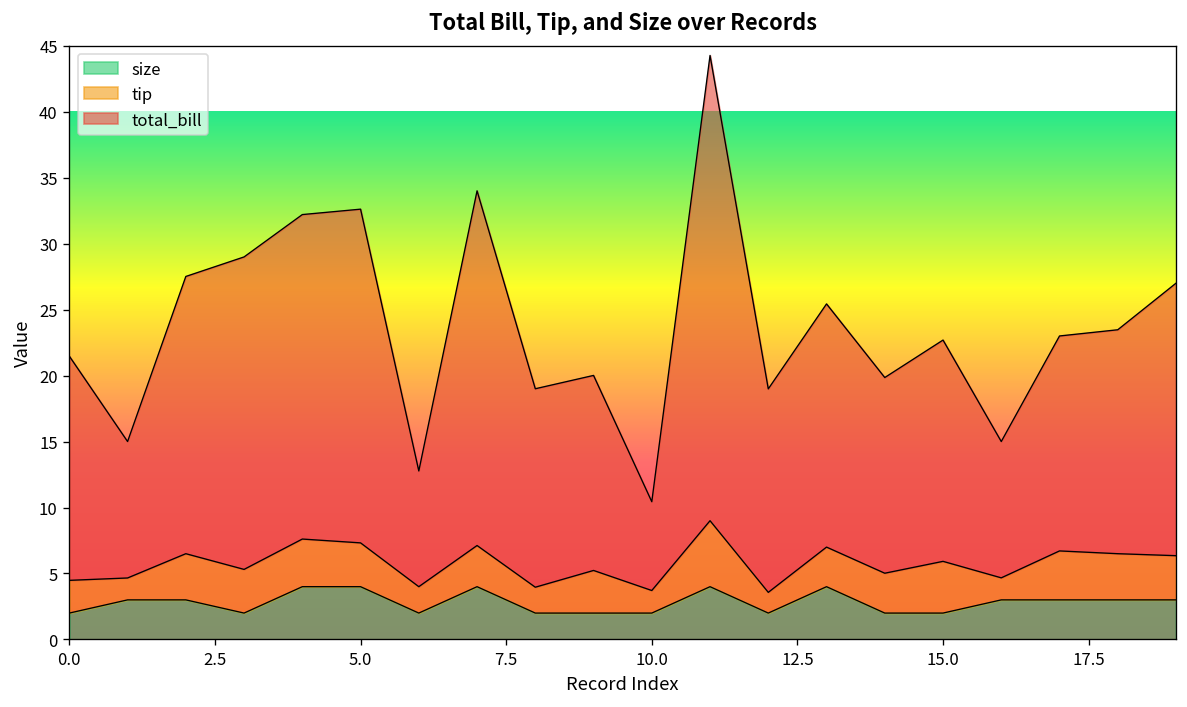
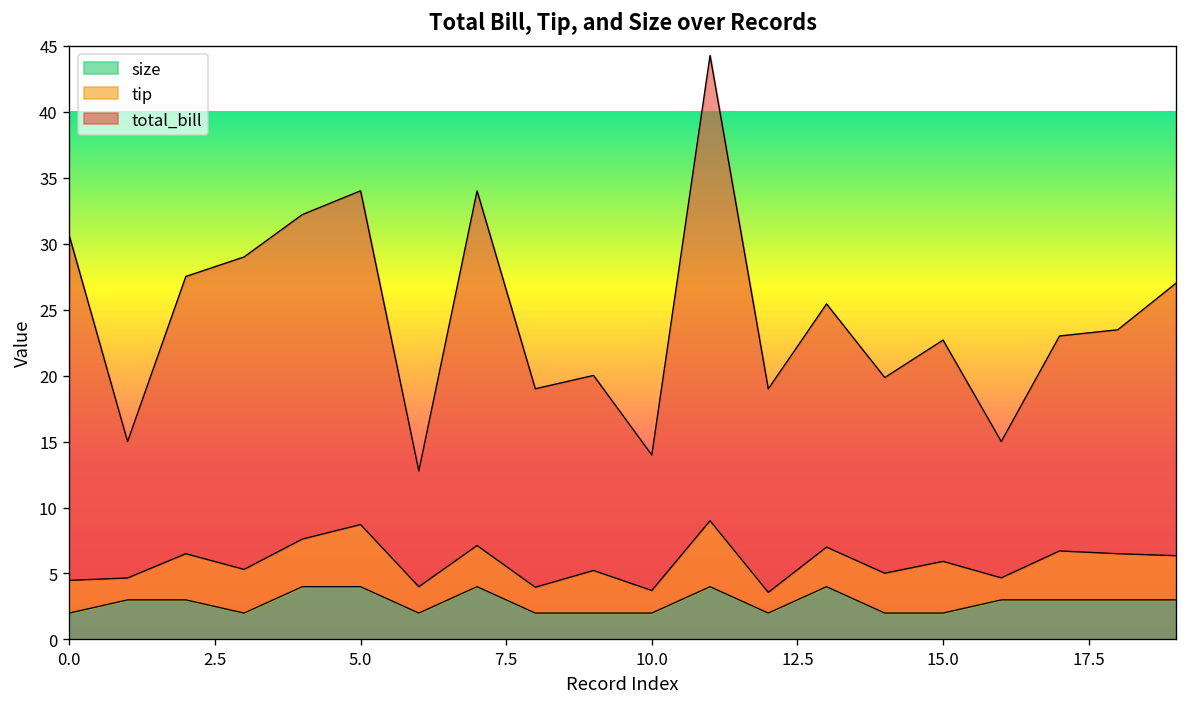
total_bill, 0.0: 17.0 -> 26.1
tip, 5.0: 3.3 -> 4.7
total_bill, 10.0: 6.7 -> 10.3
